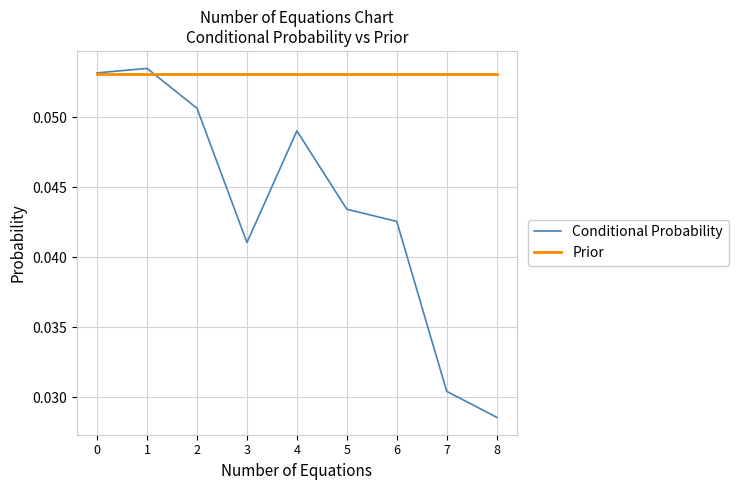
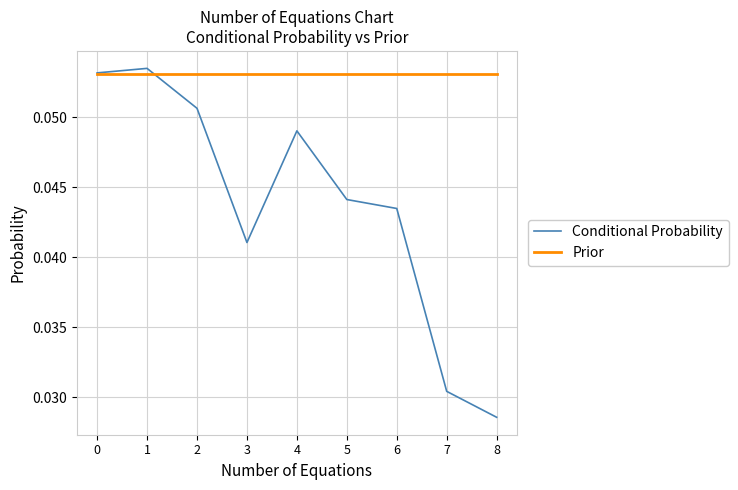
Conditional Probability, 5: 0.0434 -> 0.0441
Conditional Probability, 6: 0.0426 -> 0.0435
